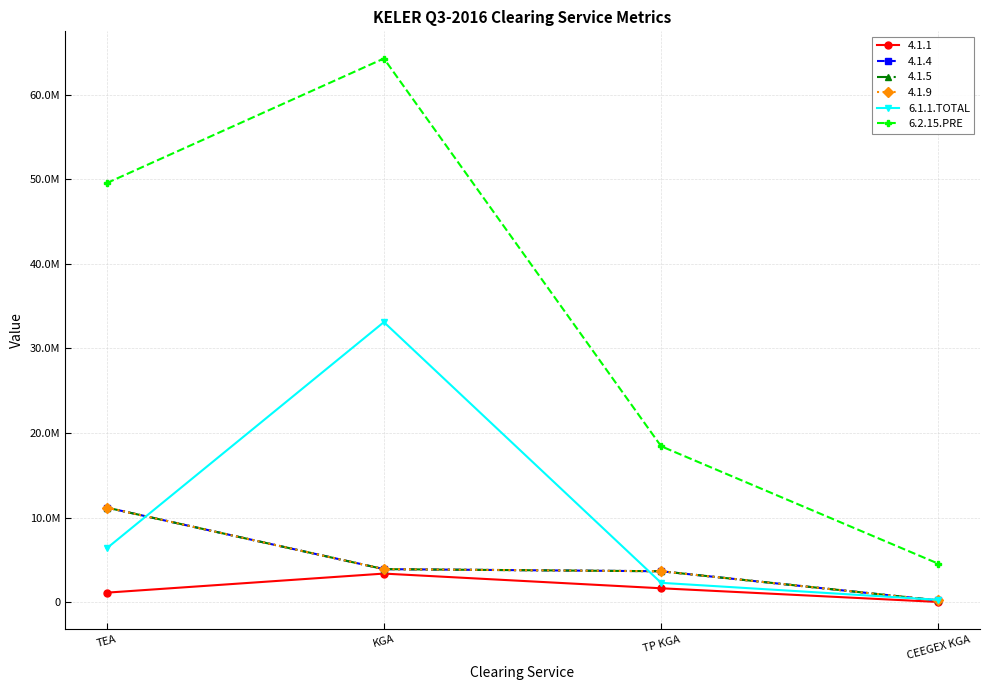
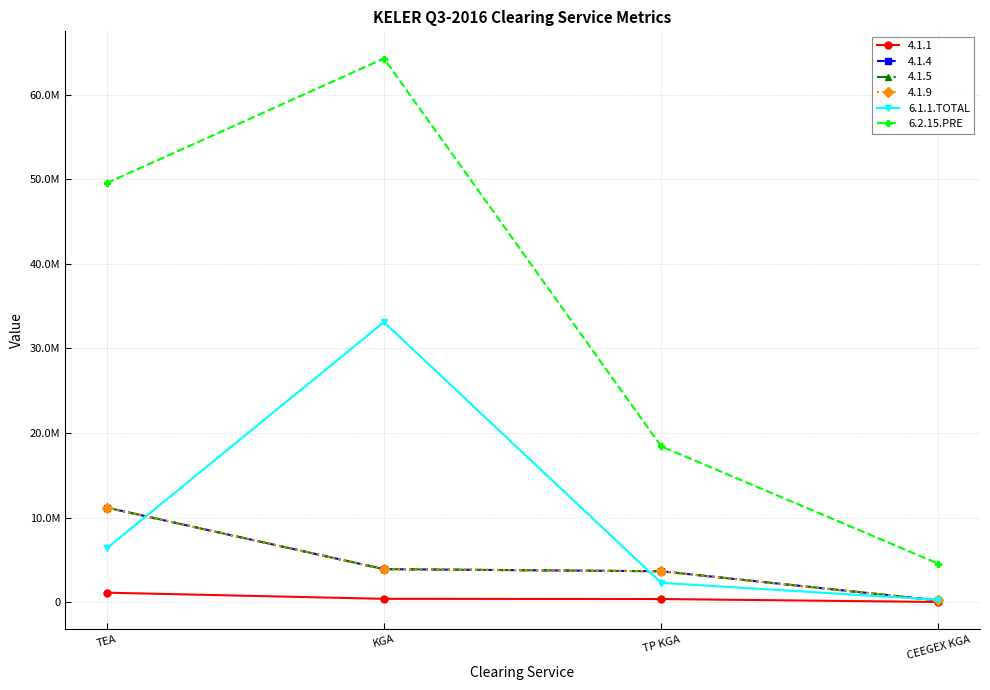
4.1.1, KGA: 3000000 -> 0
4.1.1, TP KGA: 2000000 -> 0
